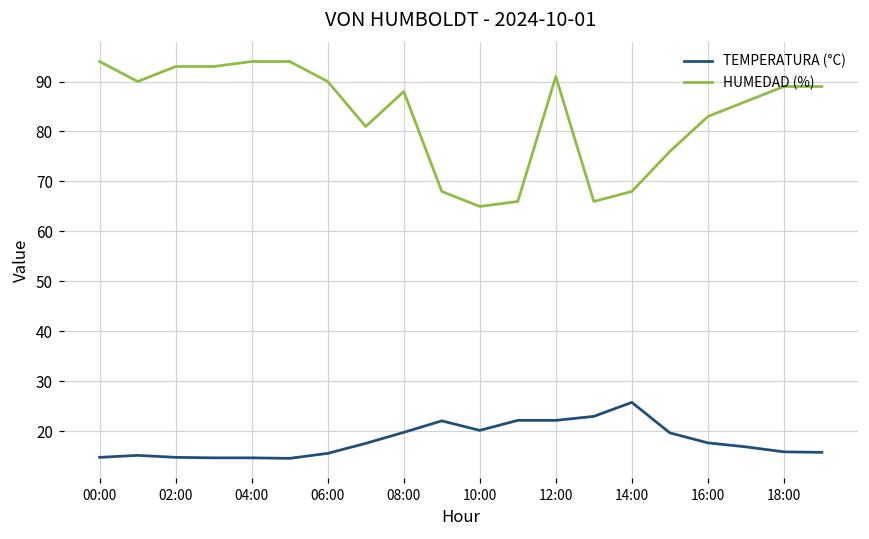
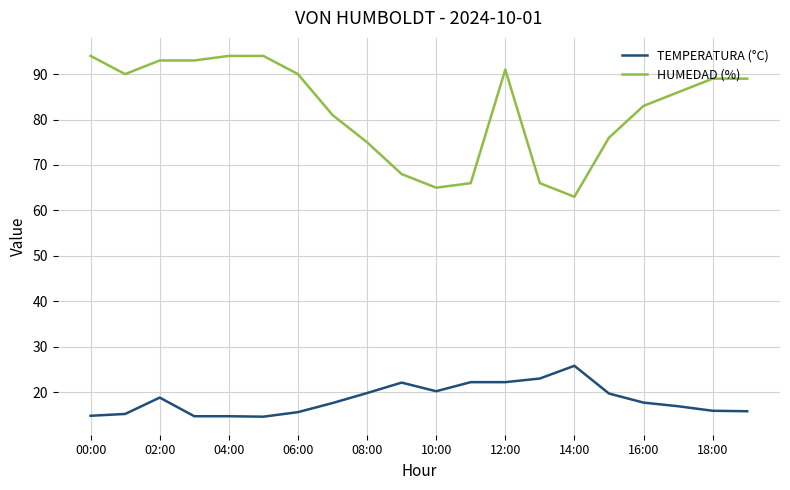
TEMPERATURA (°C), 02:00: 15 -> 19
HUMEDAD (%), 08:00: 88 -> 75
HUMEDAD (%), 14:00: 68 -> 63
